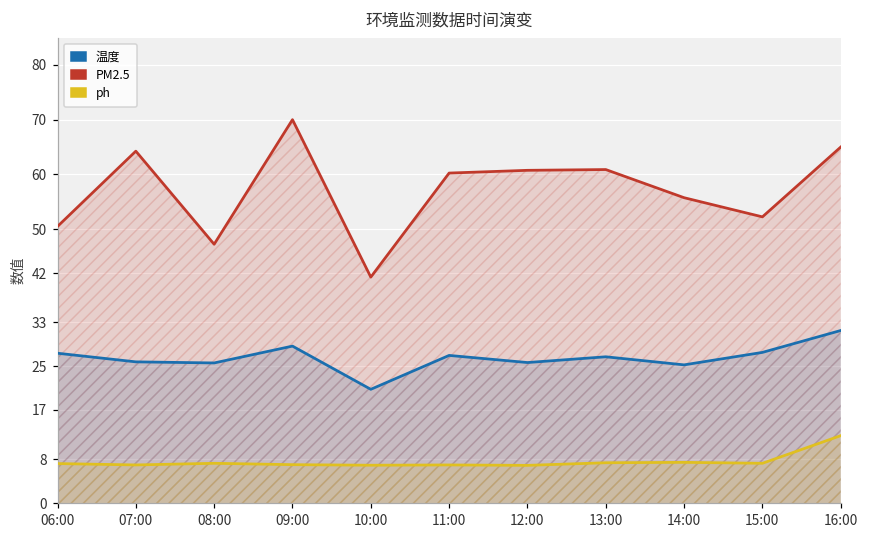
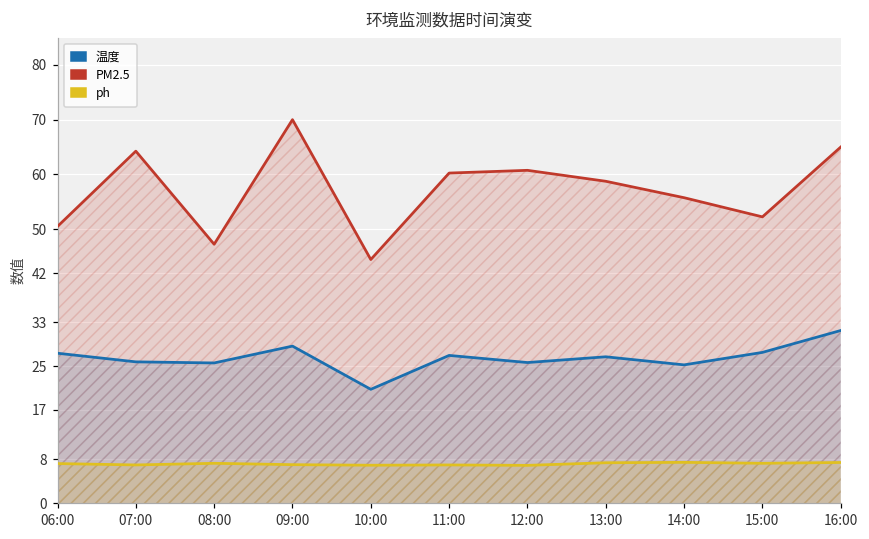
PM2.5, 10:00: 41 -> 44
PM2.5, 13:00: 61 -> 59
ph, 16:00: 12 -> 7
